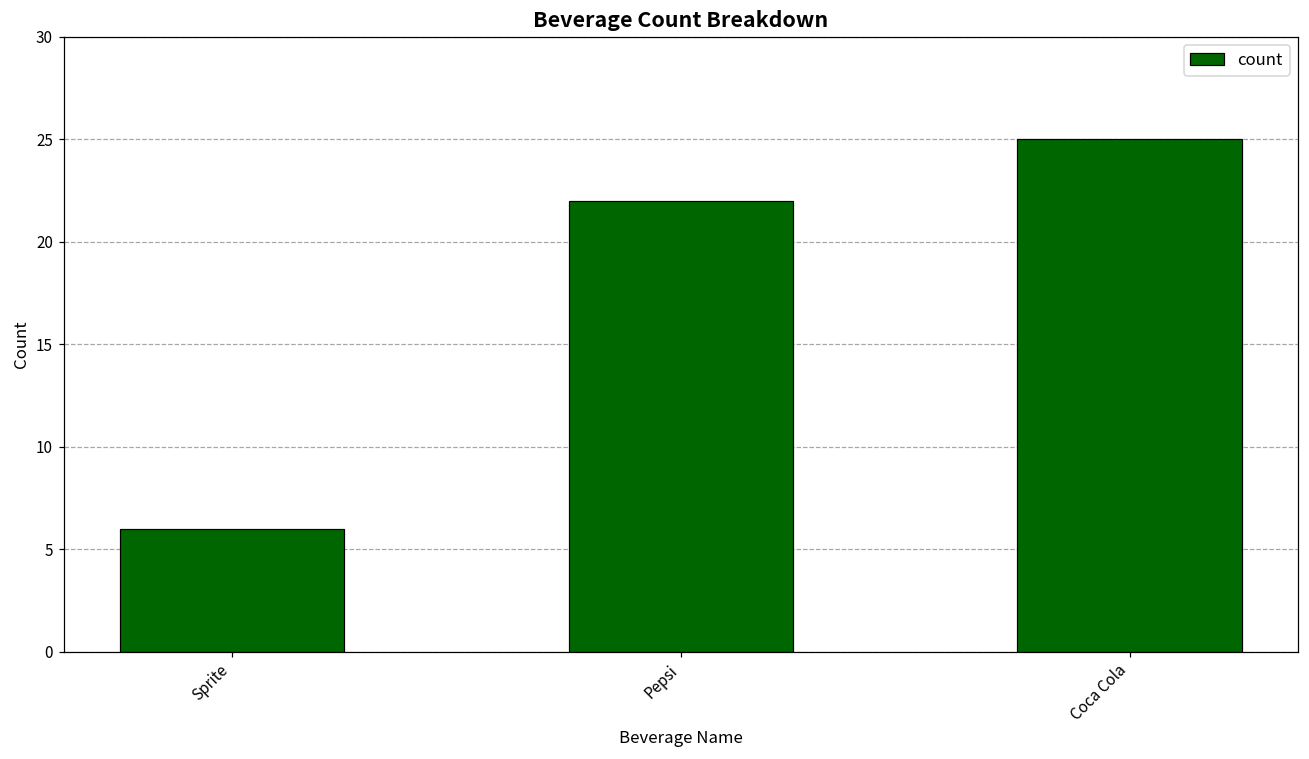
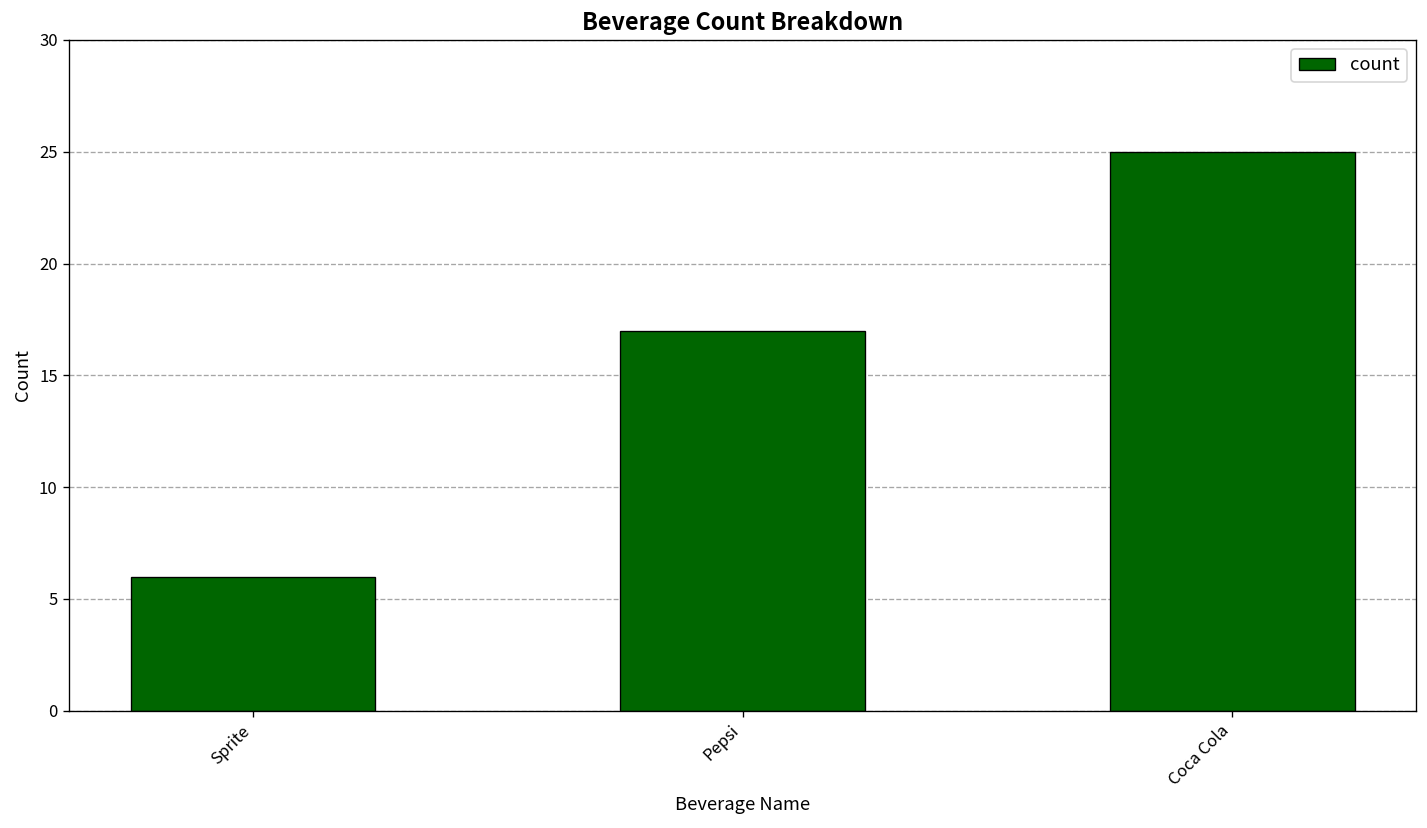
Pepsi: 22 -> 17
